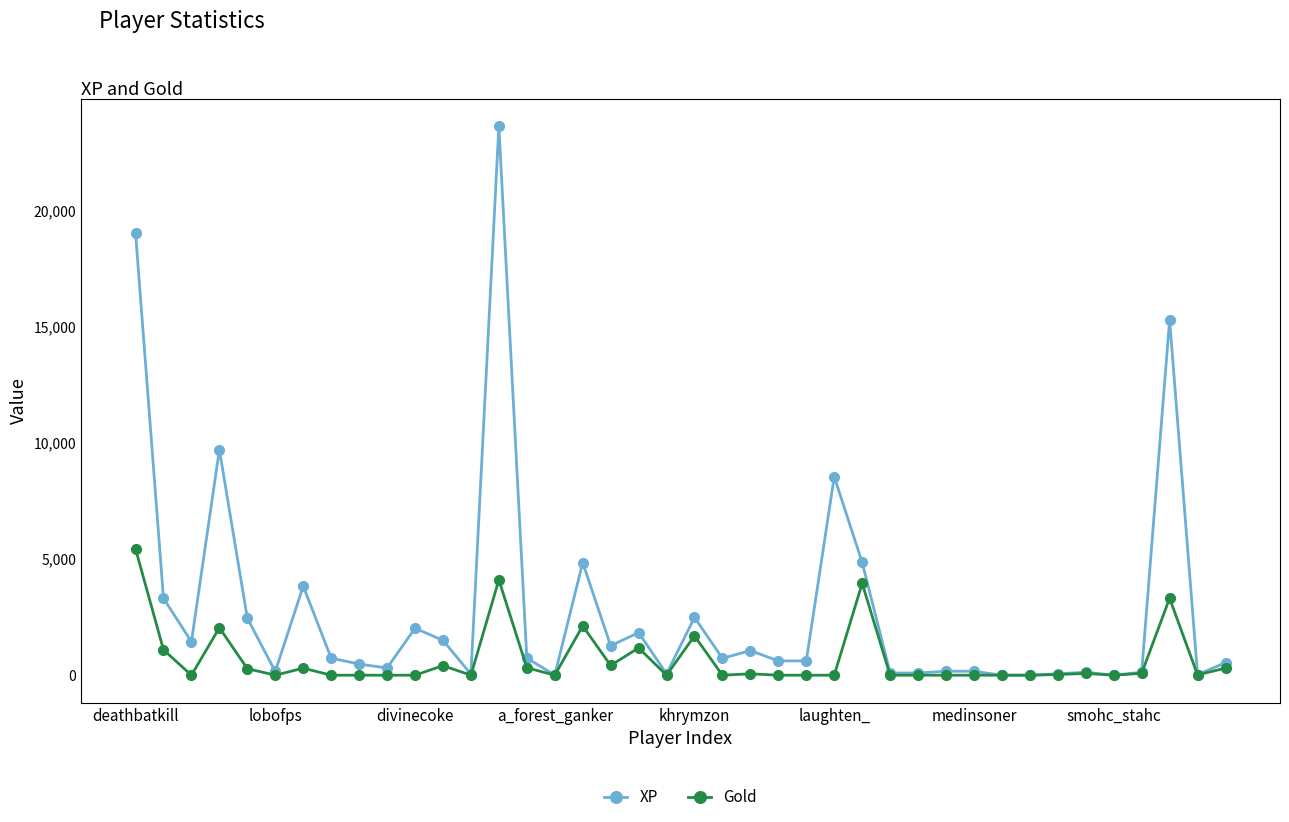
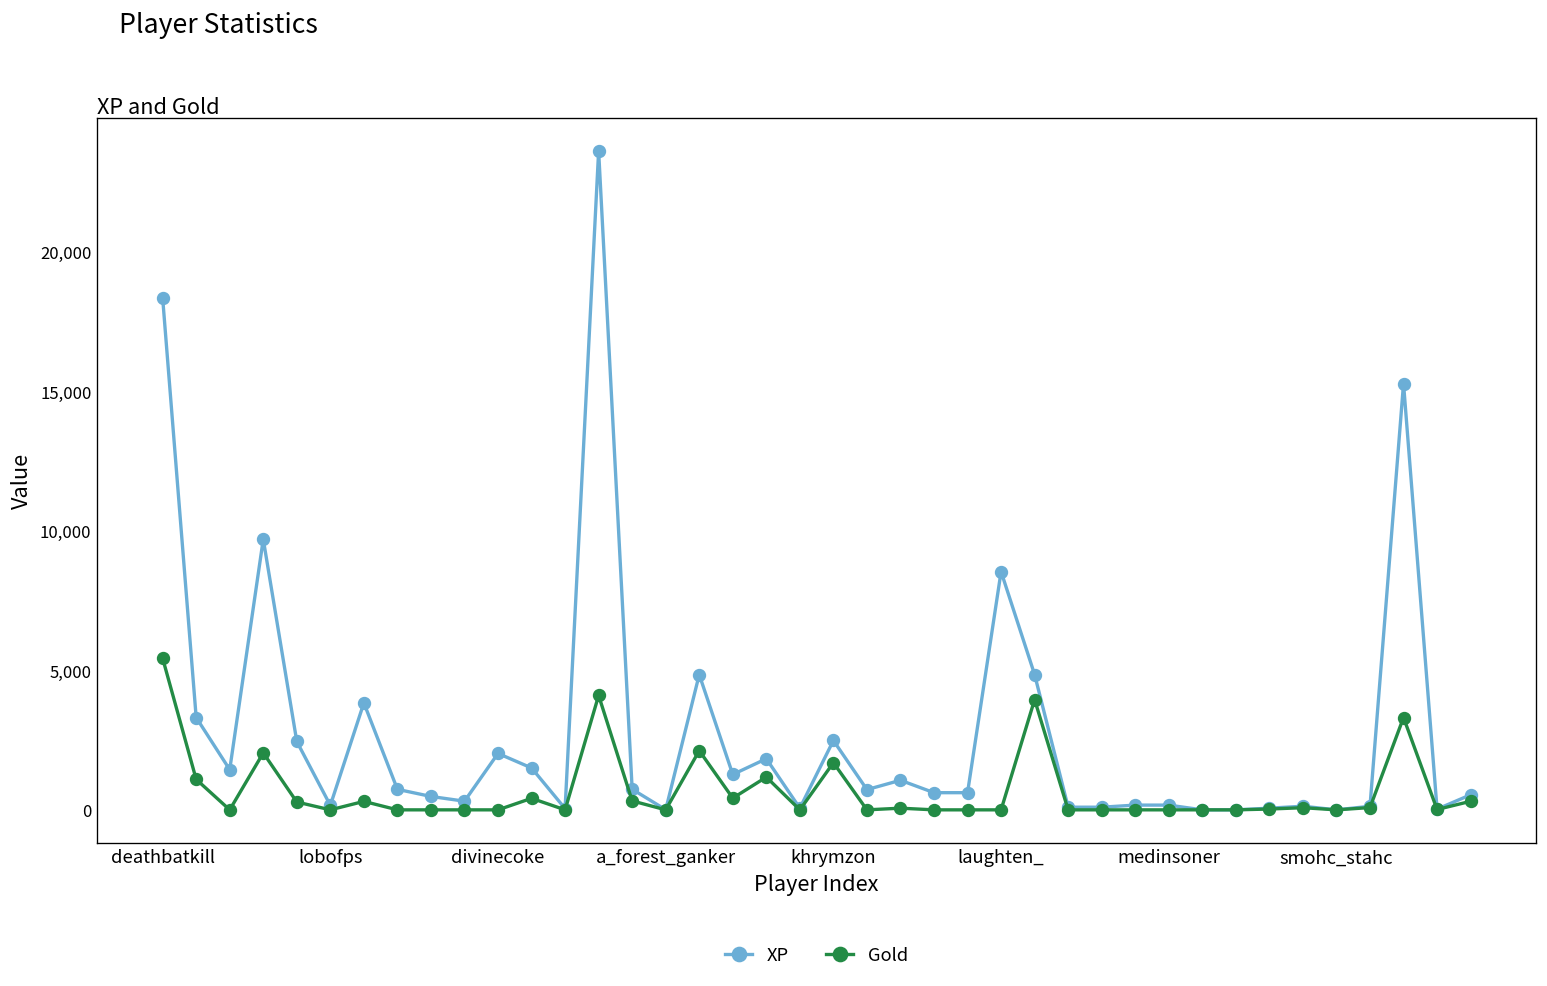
XP, deathbatkill: 19,000 -> 18,300
